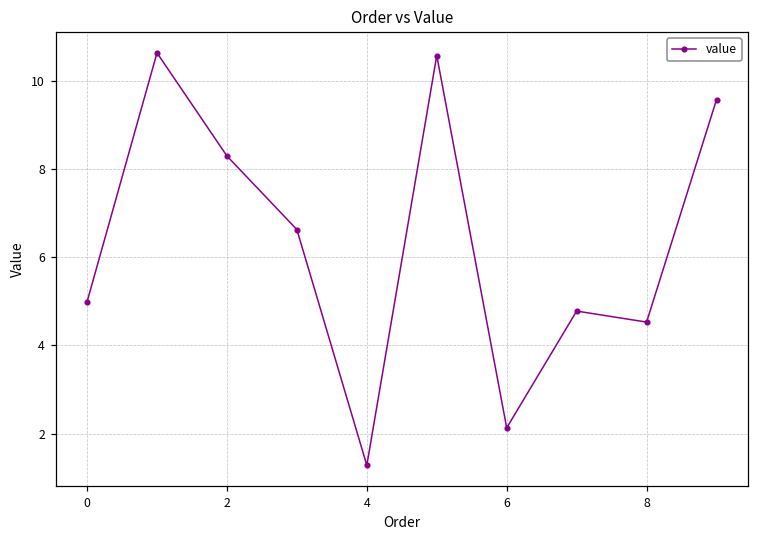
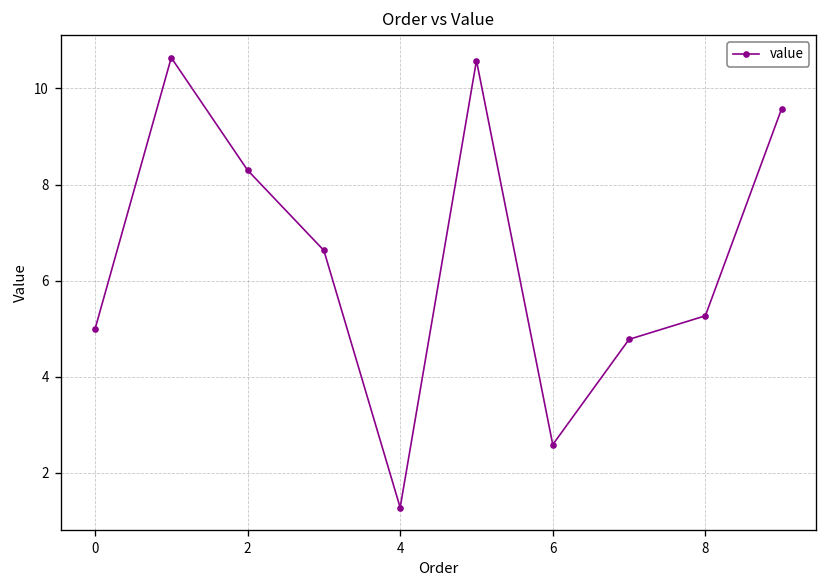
6: 2.1 -> 2.6
8: 4.5 -> 5.3
